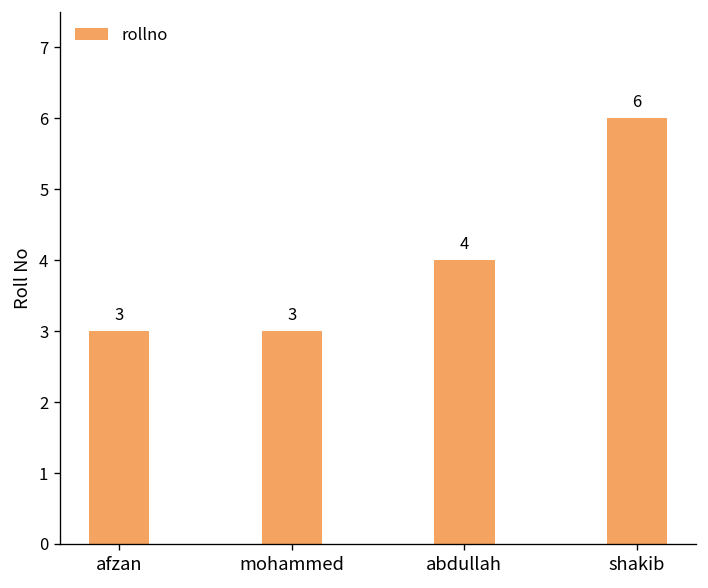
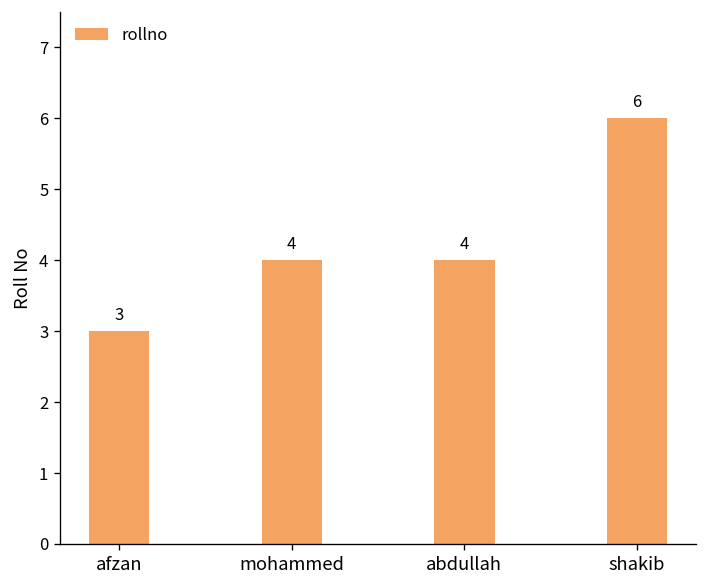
mohammed: 3 -> 4
